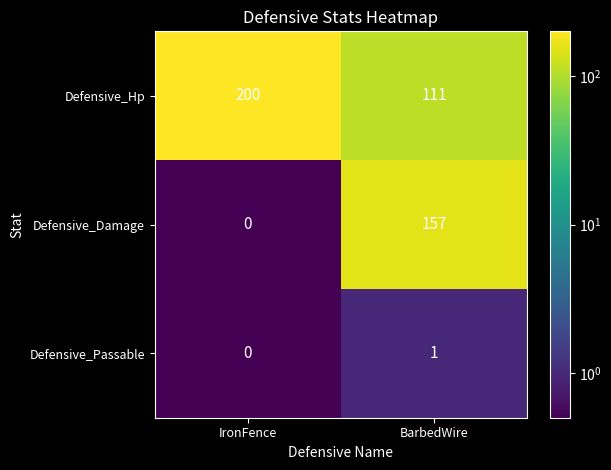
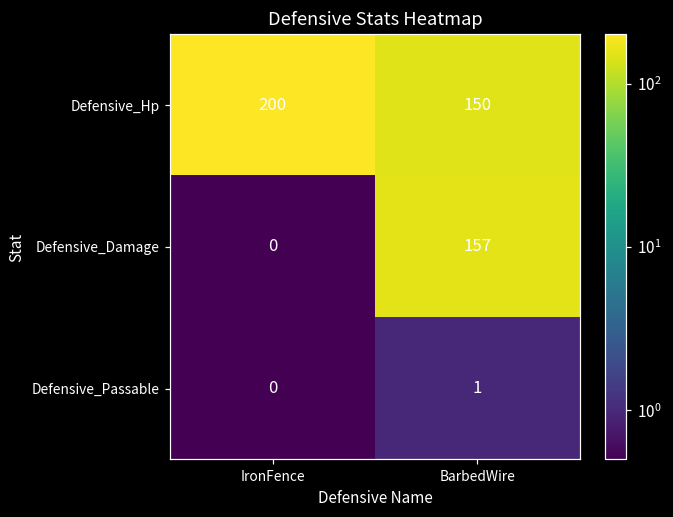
Defensive_Hp, BarbedWire: 111 -> 150
